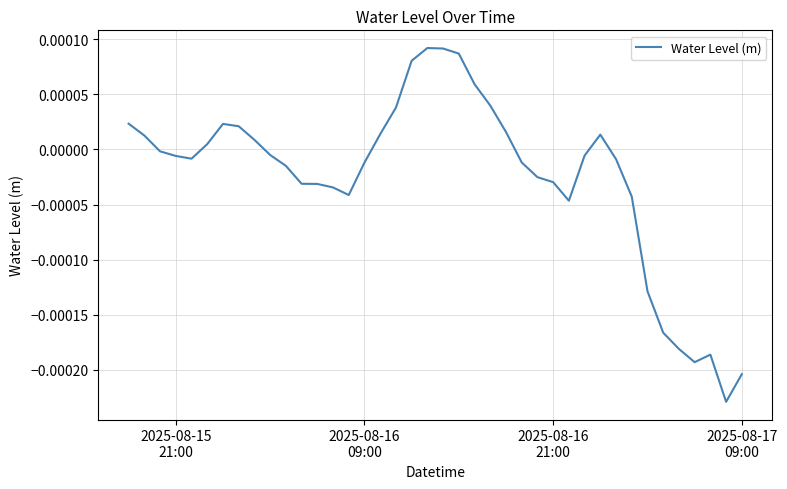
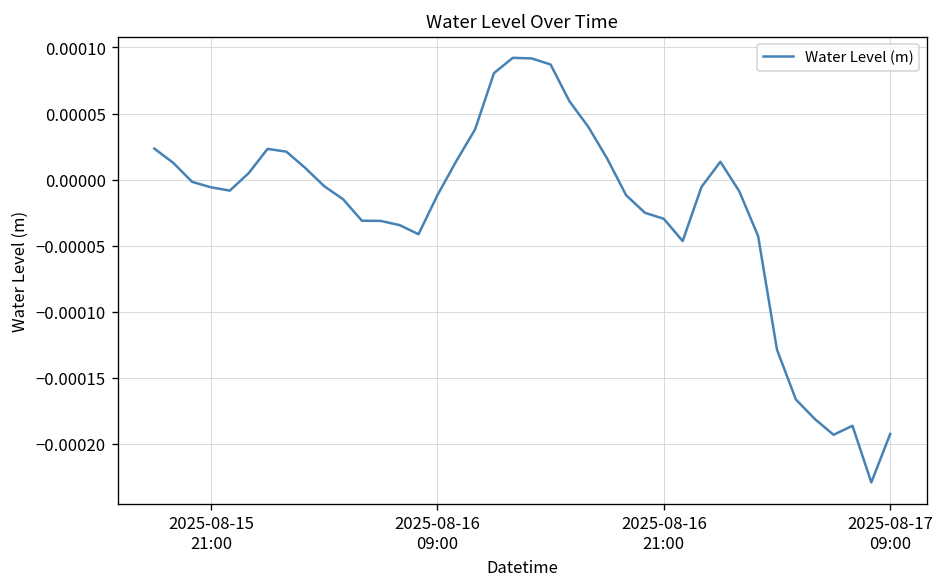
2025-08-17 09:00: -0.000204 -> -0.000193
